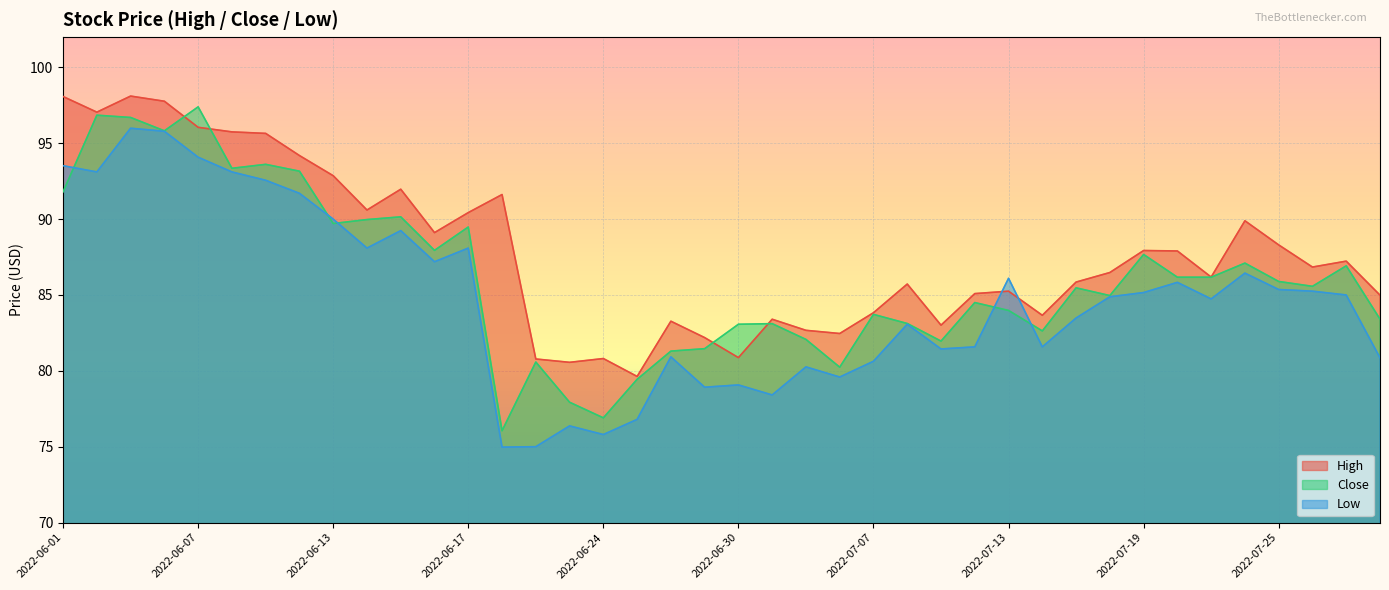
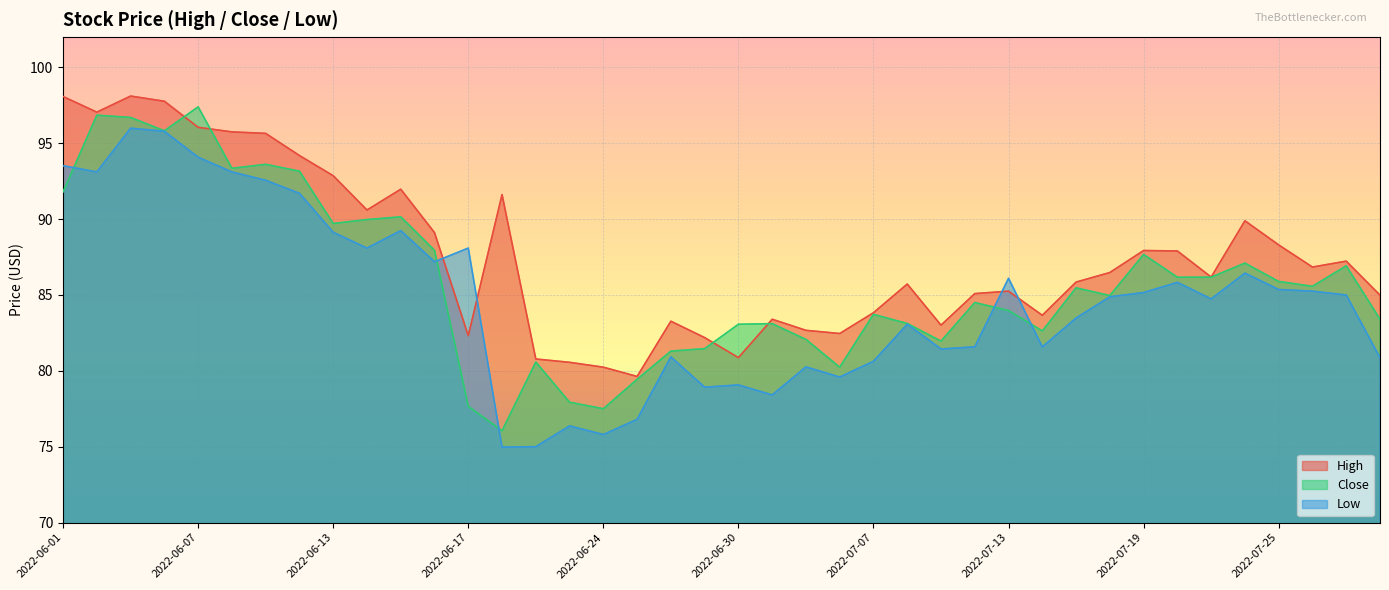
Low, 2022-06-13: 90.0 -> 89.1
High, 2022-06-17: 90.4 -> 82.3
Close, 2022-06-17: 89.5 -> 77.7
High, 2022-06-24: 80.8 -> 80.2
Close, 2022-06-24: 76.9 -> 77.5
